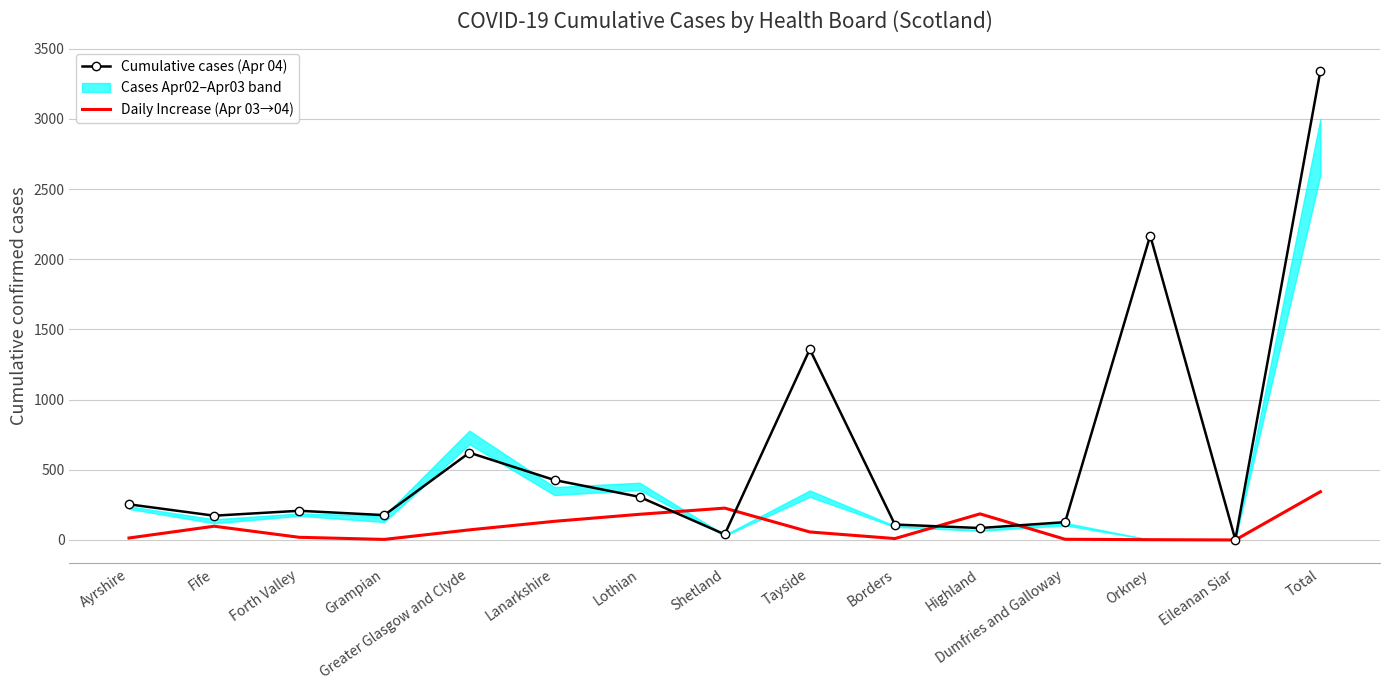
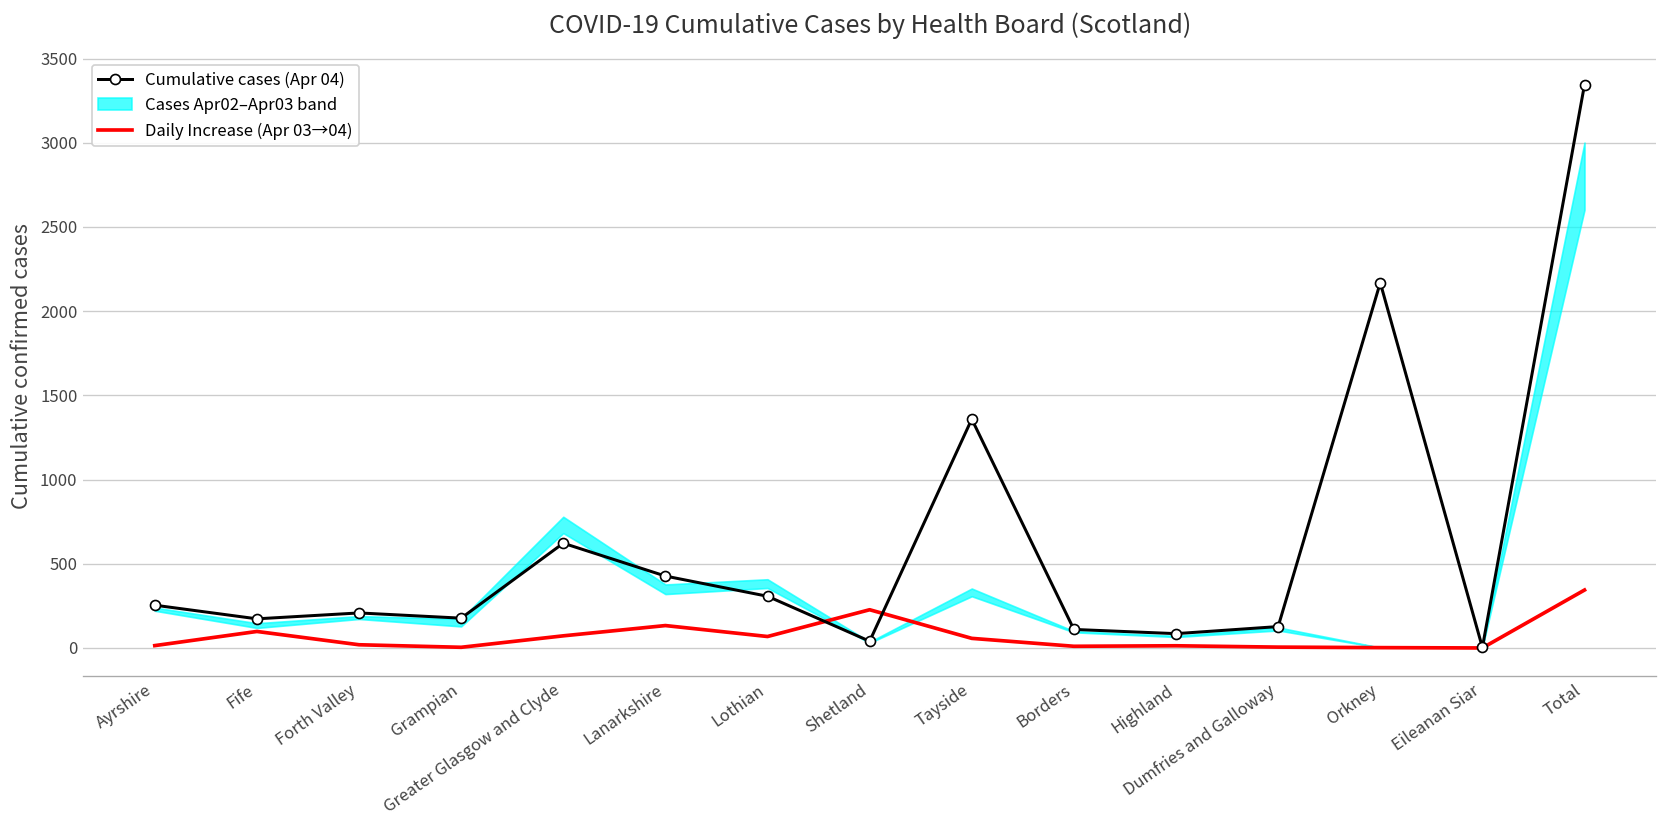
Daily Increase (Apr 03→04), Lothian: 180 -> 70
Daily Increase (Apr 03→04), Highland: 190 -> 10
